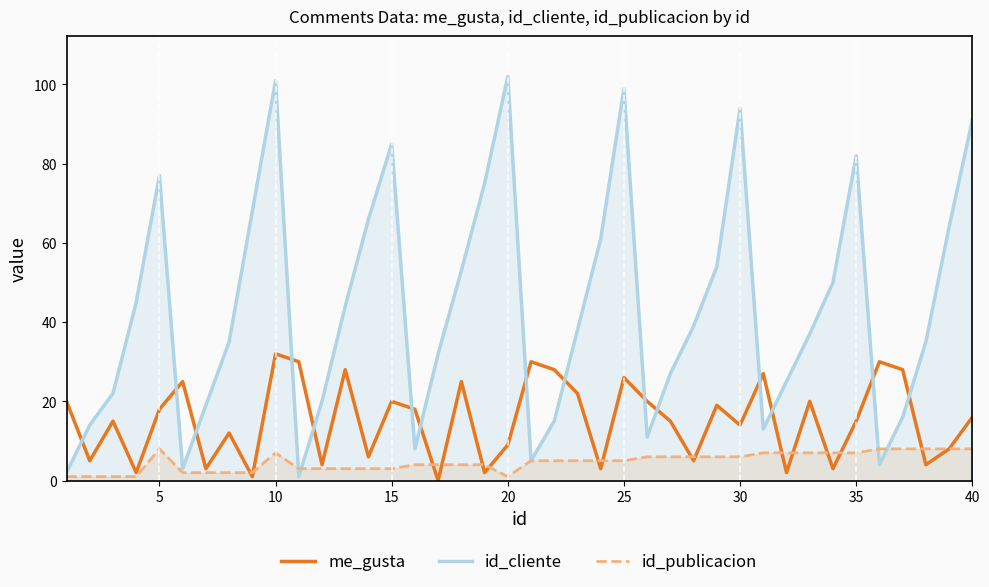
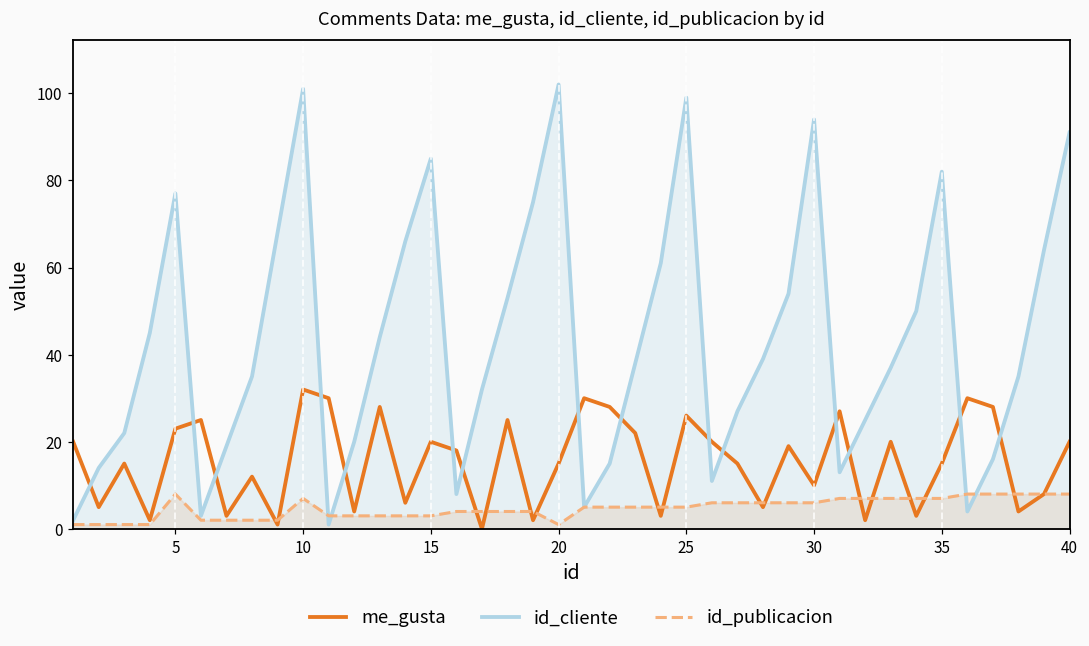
me_gusta, 5: 18 -> 23
me_gusta, 20: 9 -> 15
me_gusta, 30: 14 -> 10
me_gusta, 40: 16 -> 20
